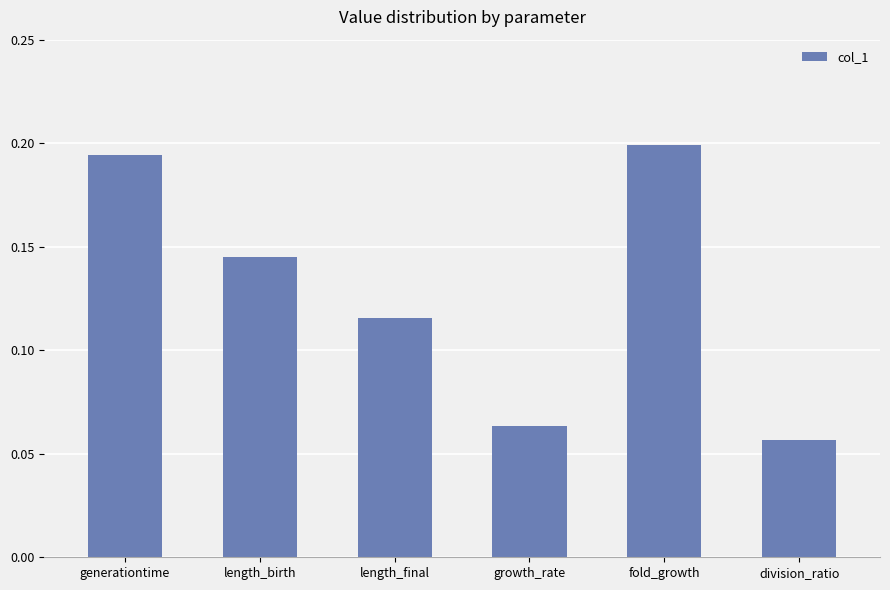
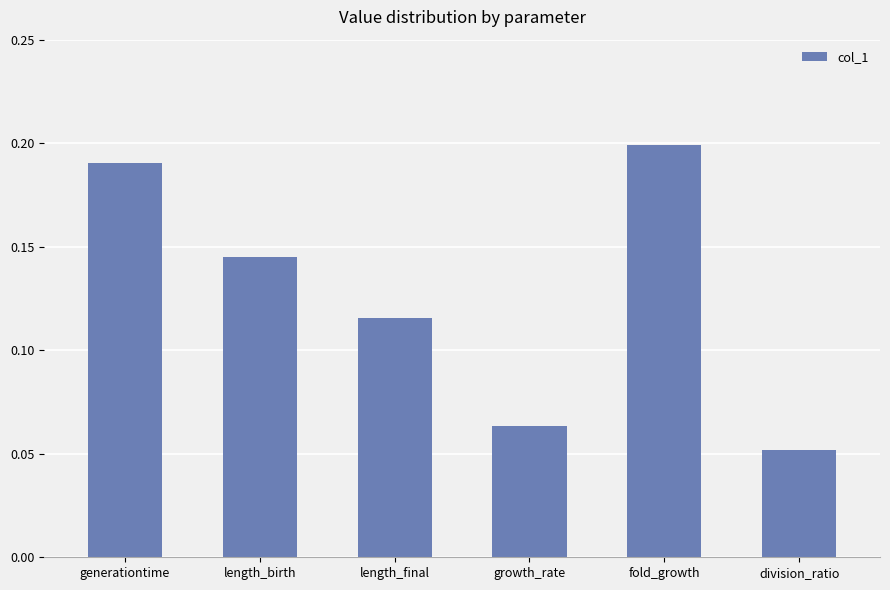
generationtime: 0.194 -> 0.190
division_ratio: 0.057 -> 0.052
